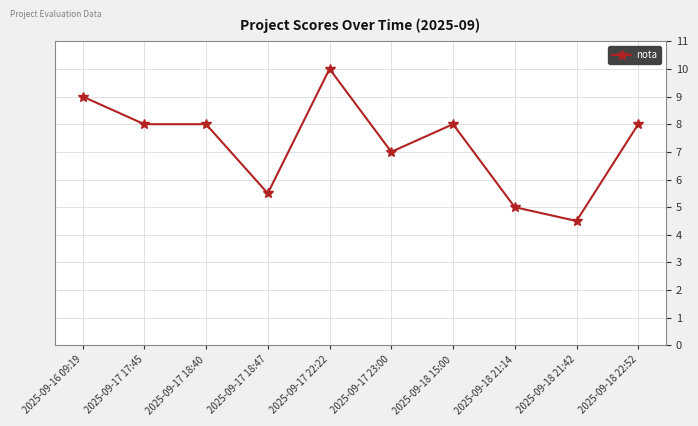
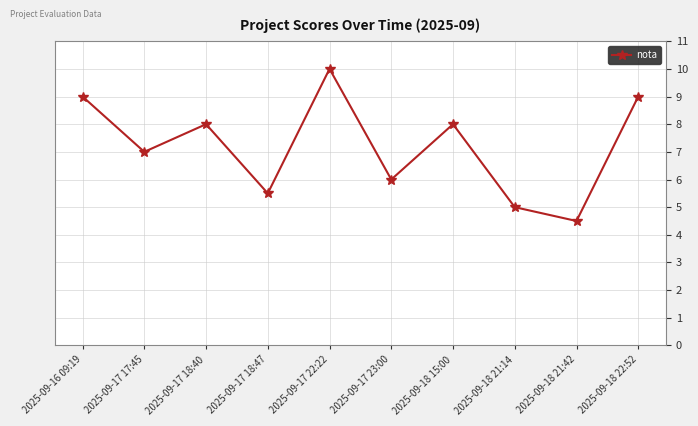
2025-09-17 17:45: 8 -> 7
2025-09-17 23:00: 7 -> 6
2025-09-18 22:52: 8 -> 9
